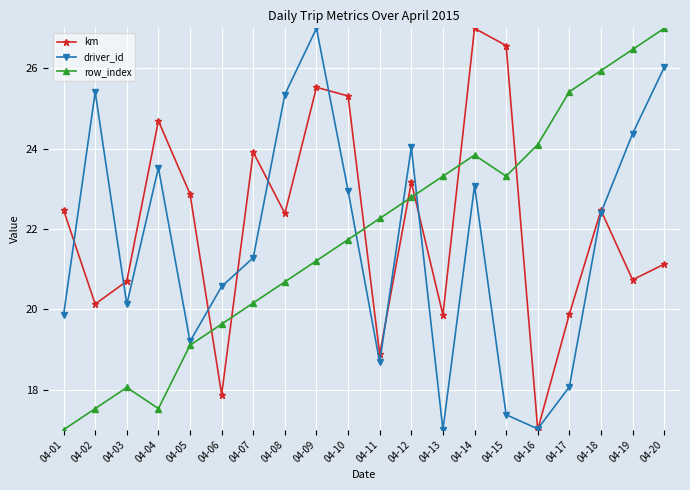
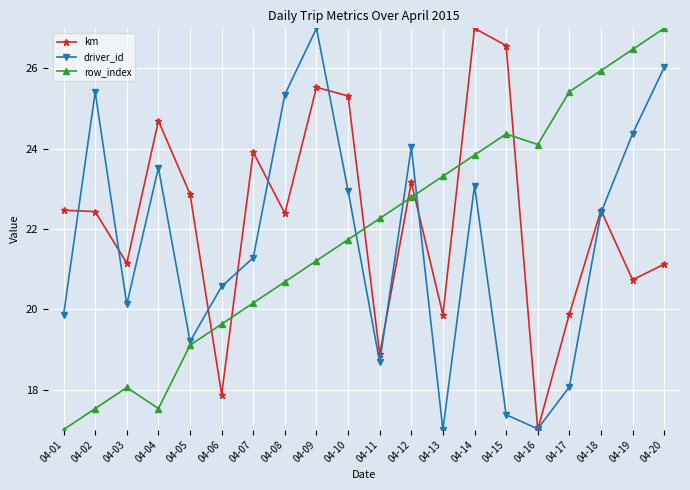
km, 04-02: 20.1 -> 22.4
km, 04-03: 20.7 -> 21.1
row_index, 04-15: 23.3 -> 24.4
